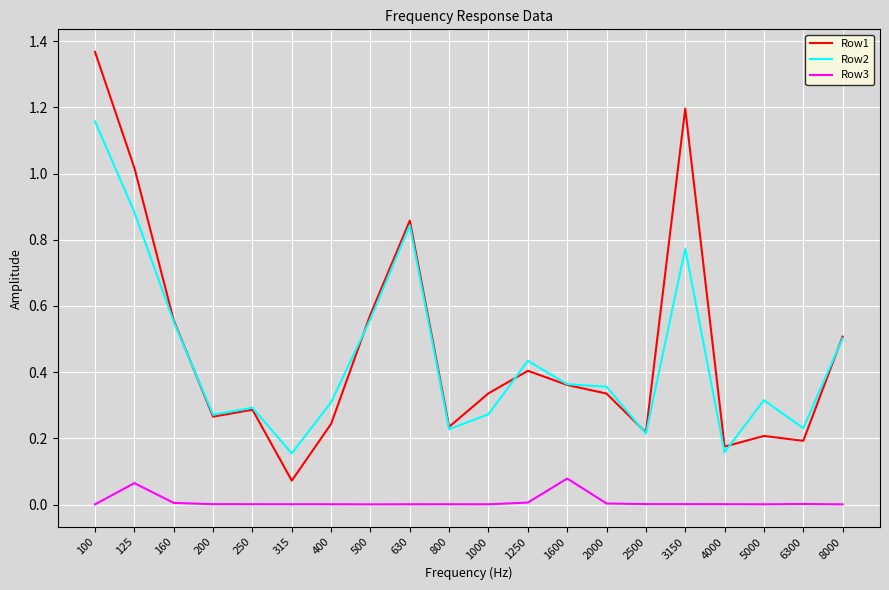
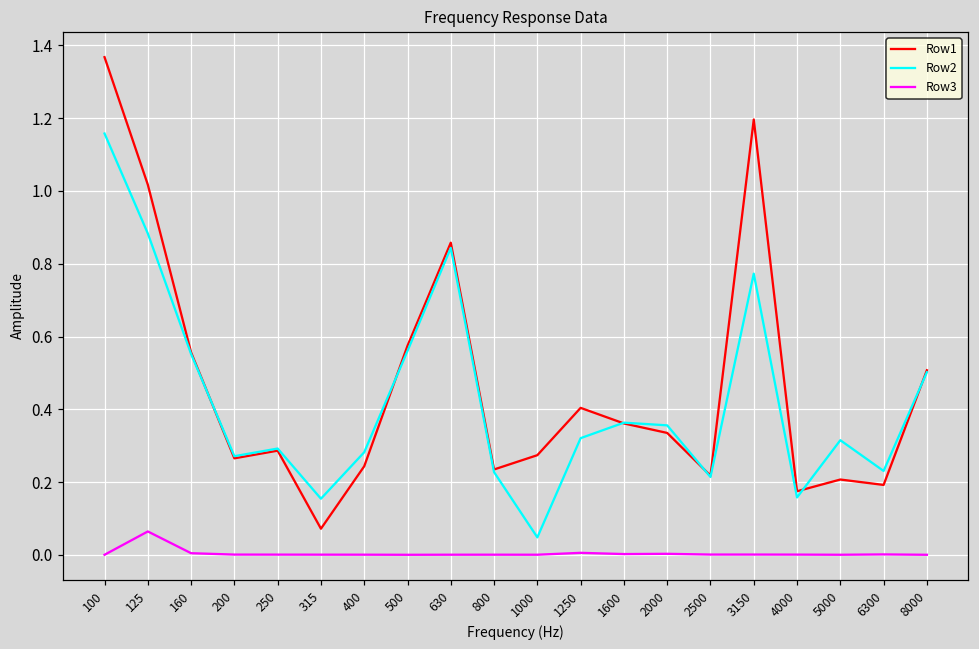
Row2, 400: 0.31 -> 0.28
Row1, 1000: 0.34 -> 0.27
Row2, 1000: 0.27 -> 0.05
Row2, 1250: 0.43 -> 0.32
Row3, 1600: 0.08 -> 0.00
